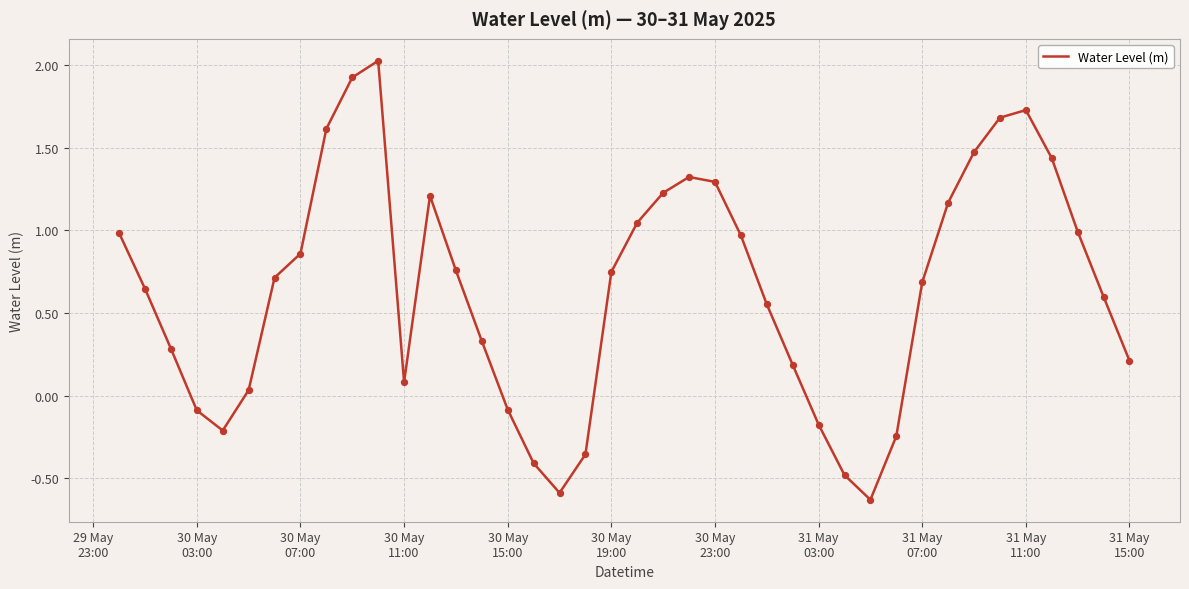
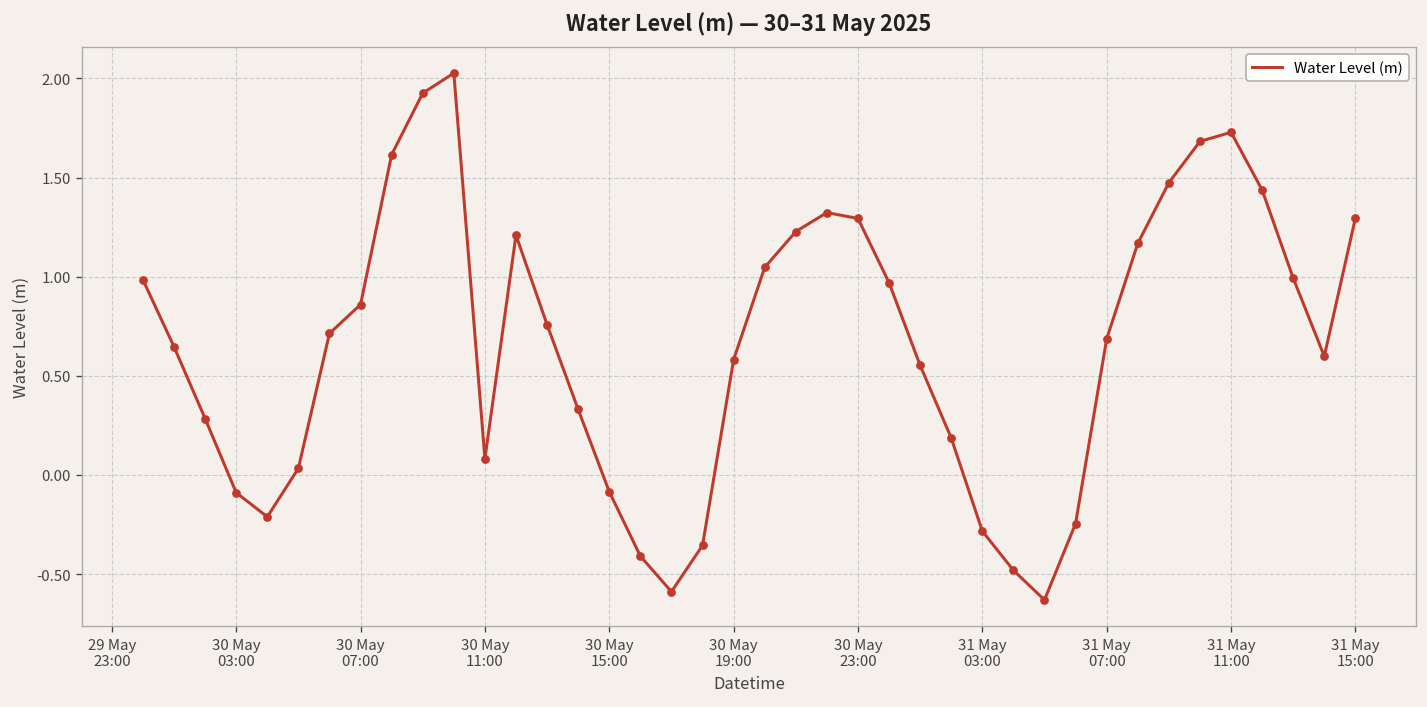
30 May 19:00: 0.75 -> 0.58
31 May 03:00: -0.17 -> -0.28
31 May 15:00: 0.21 -> 1.30
